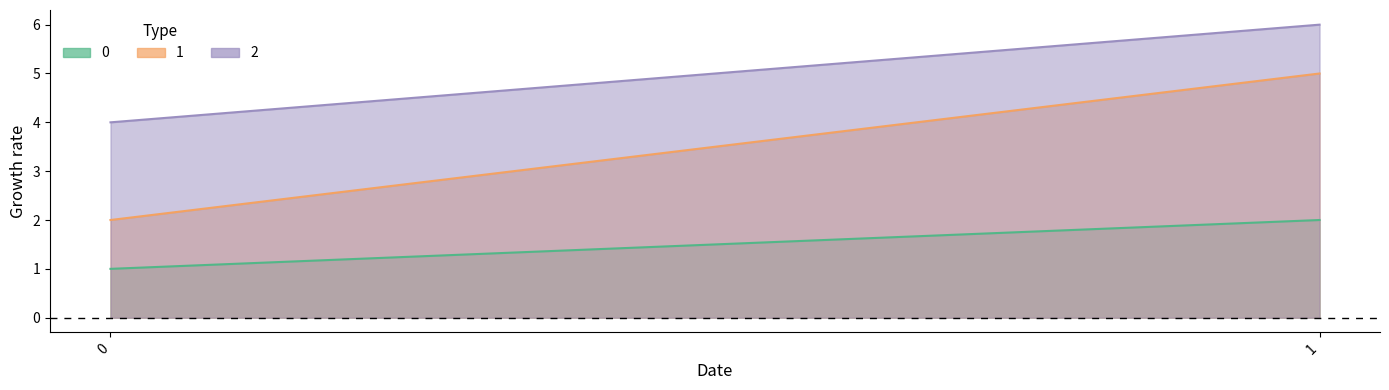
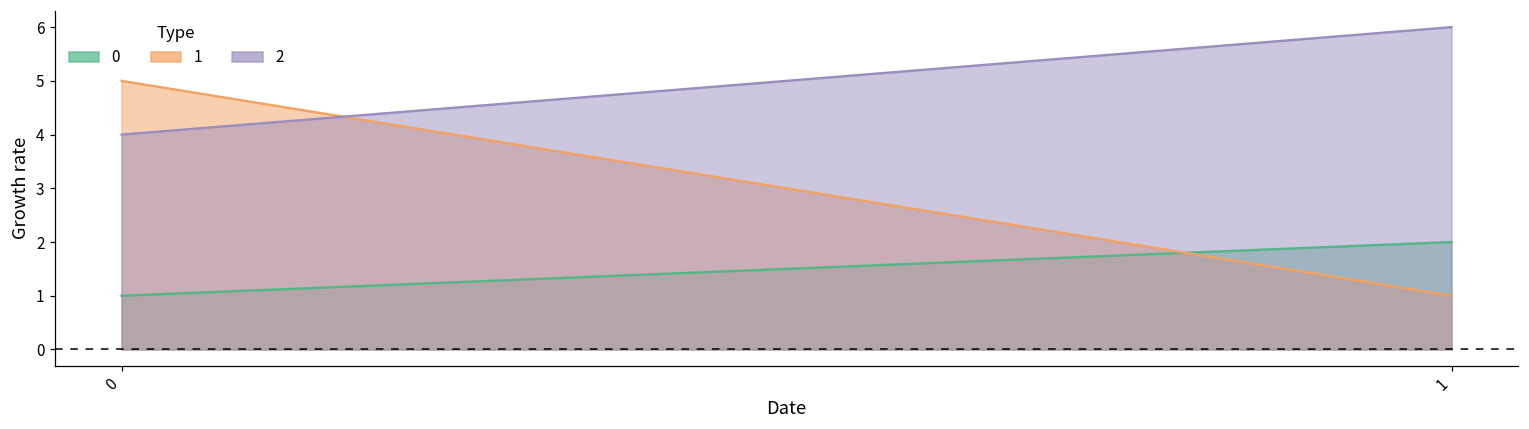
1, 0: 2 -> 5
1, 1: 5 -> 1
